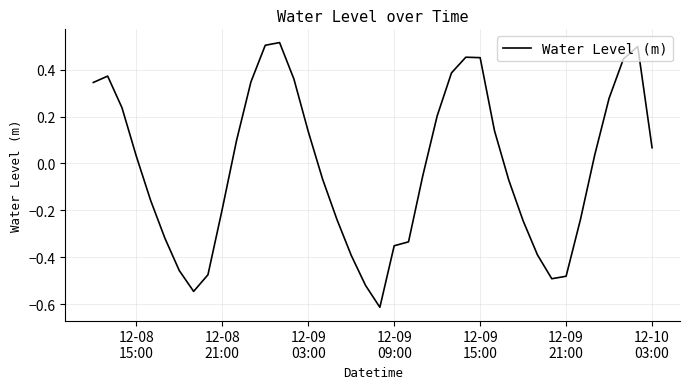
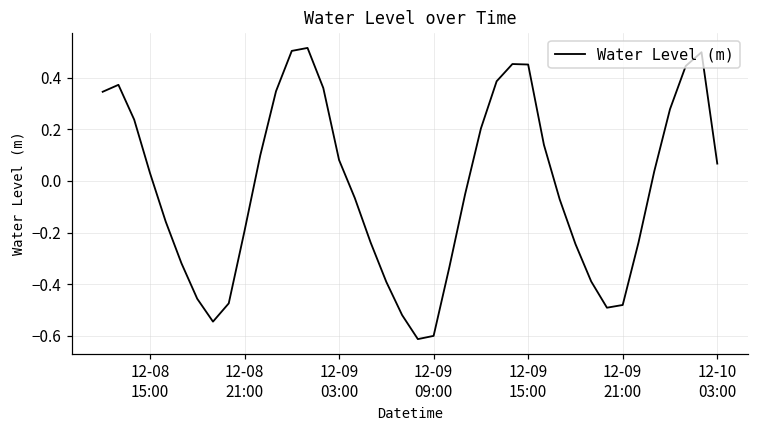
12-09 03:00: 0.14 -> 0.08
12-09 09:00: -0.35 -> -0.60
